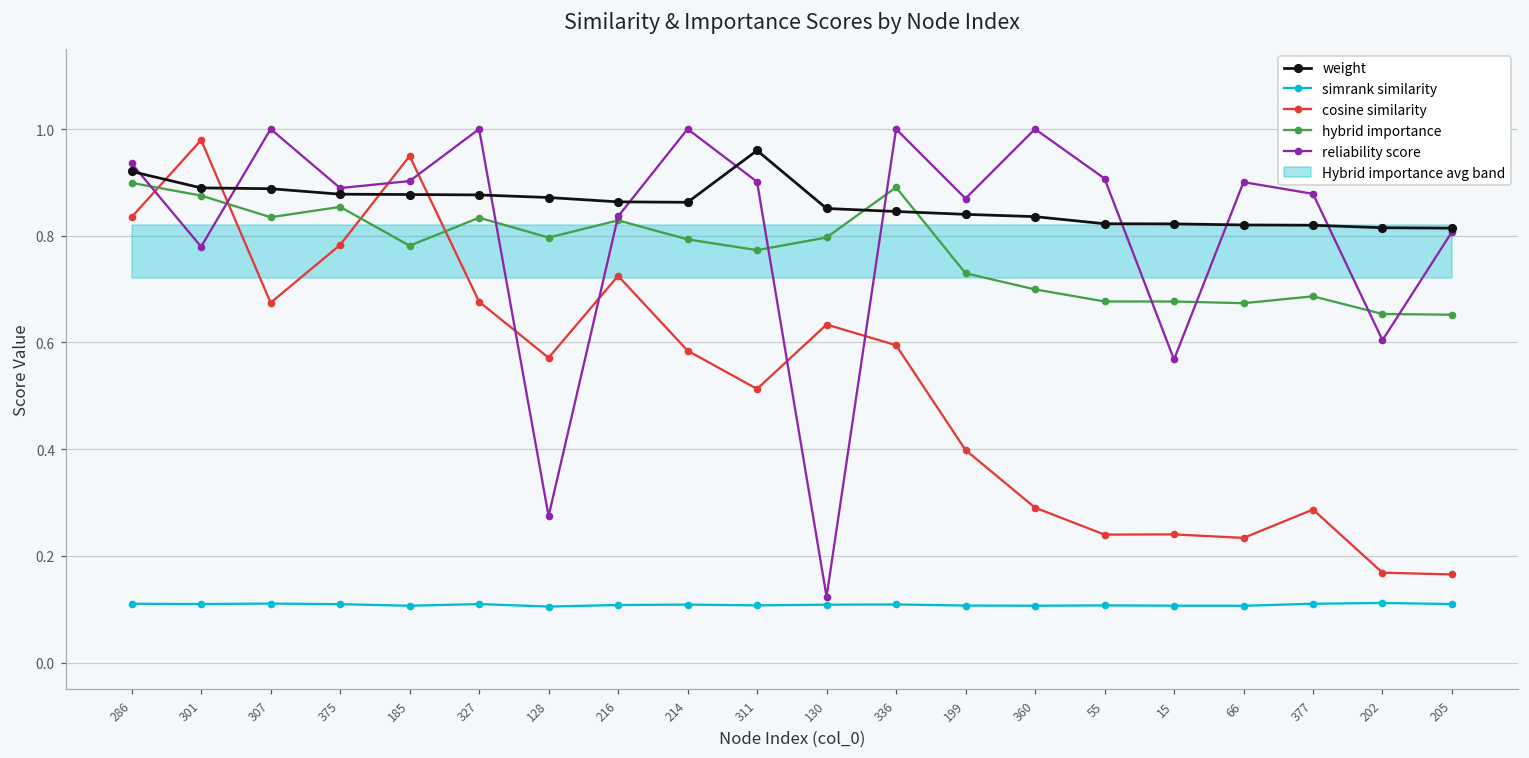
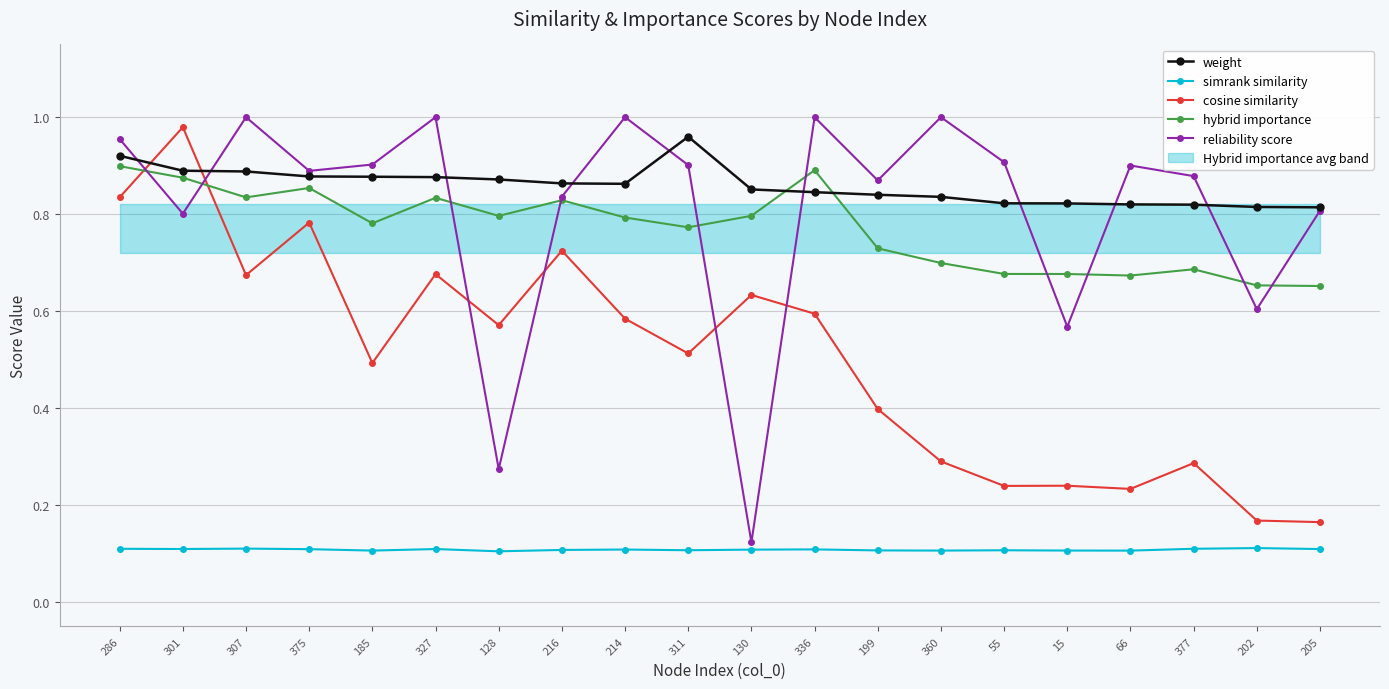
reliability score, 286: 0.94 -> 0.95
reliability score, 301: 0.78 -> 0.80
cosine similarity, 185: 0.95 -> 0.49
